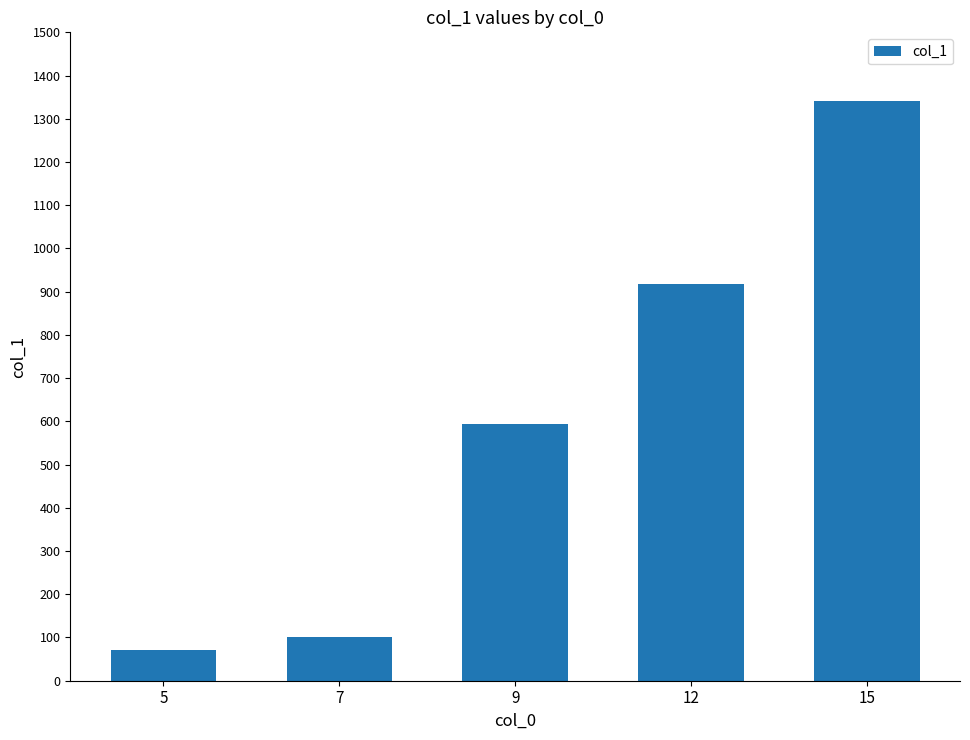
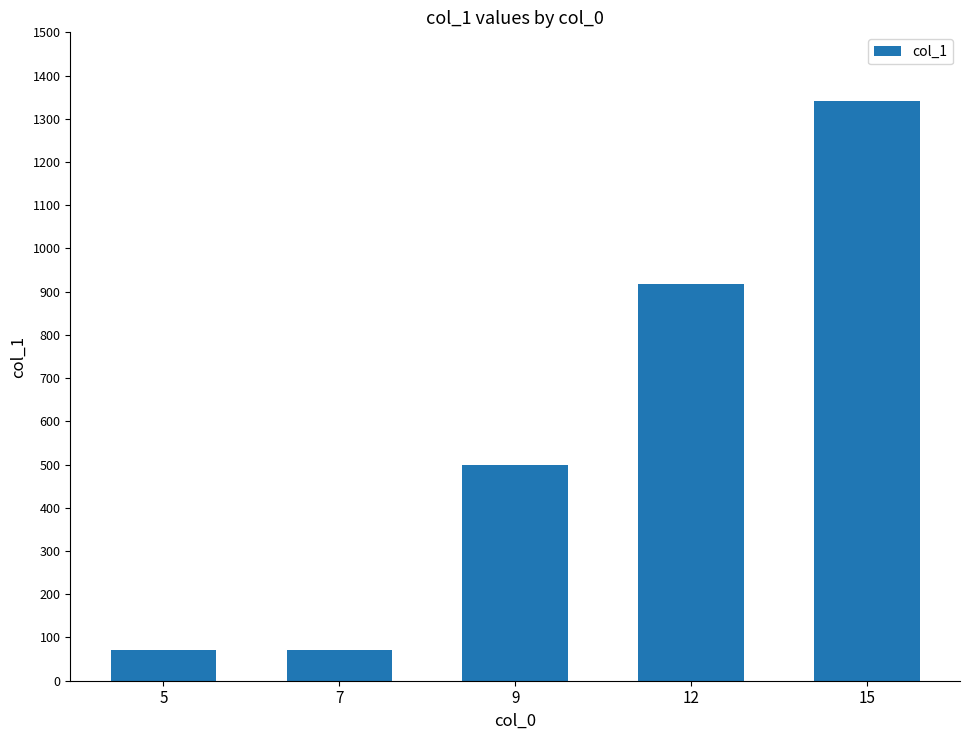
7: 100 -> 70
9: 590 -> 500
